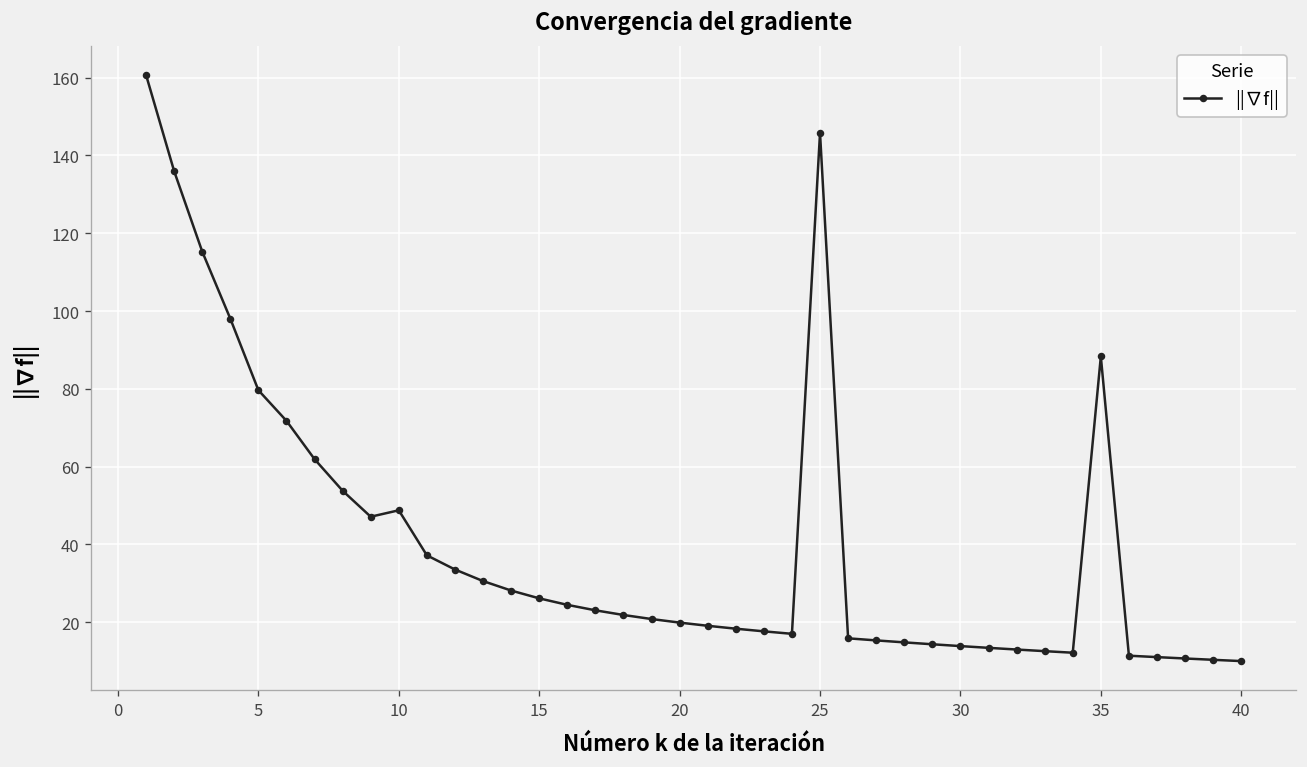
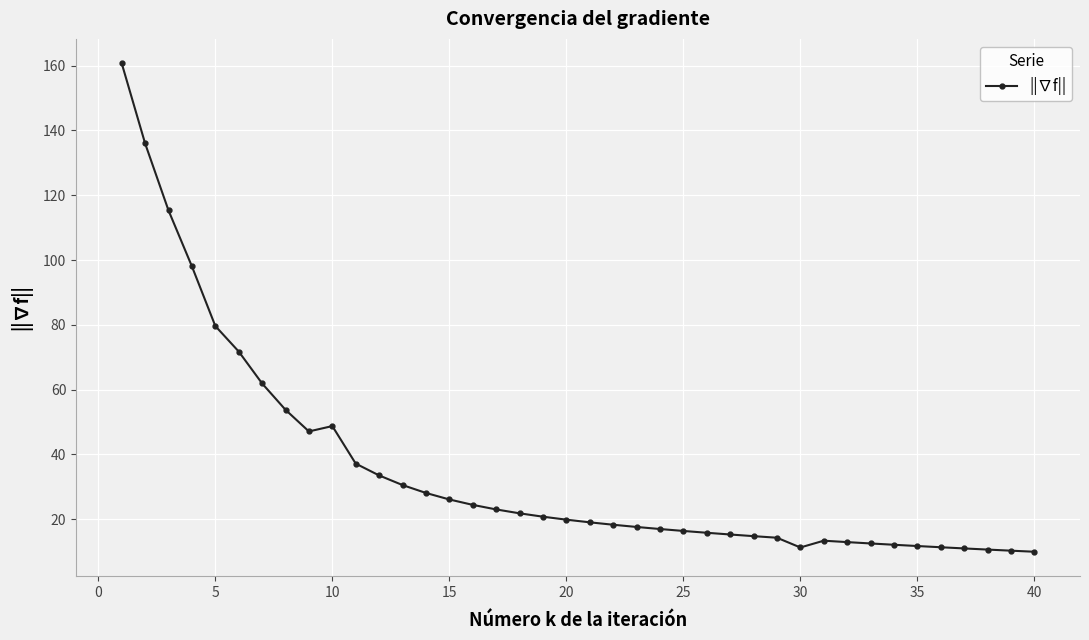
25: 146 -> 16
30: 14 -> 11
35: 88 -> 12
